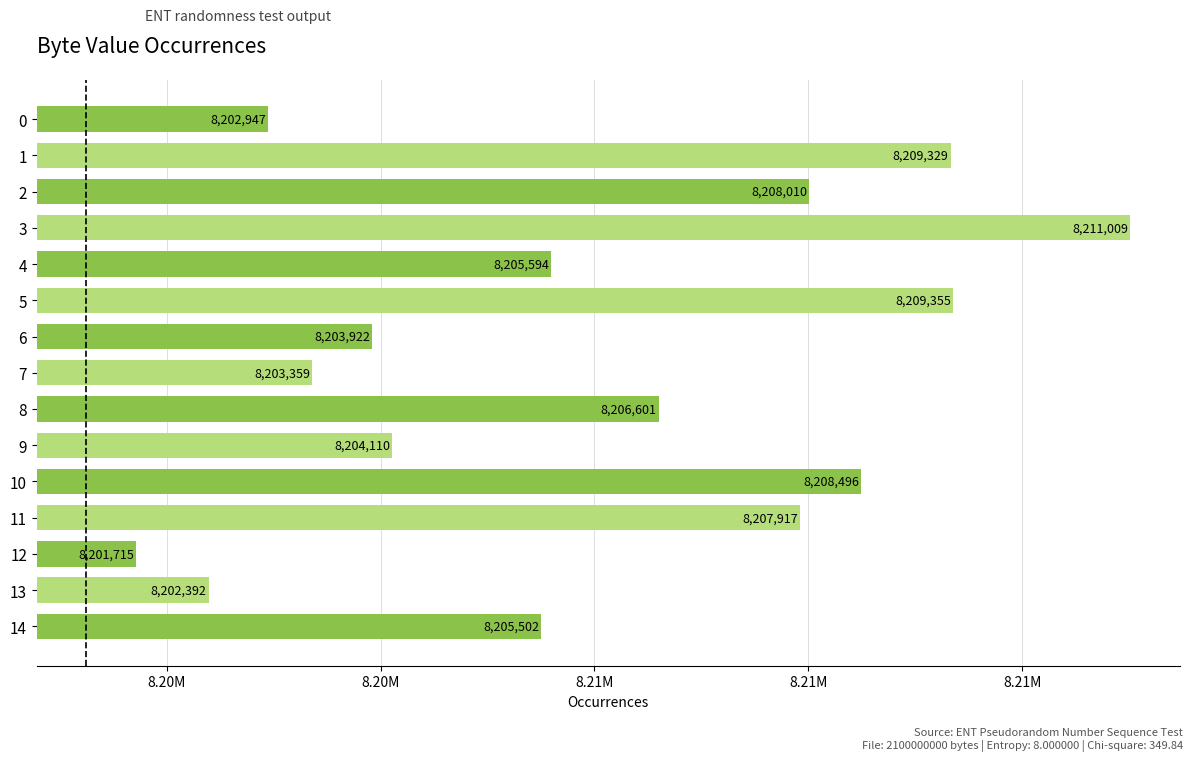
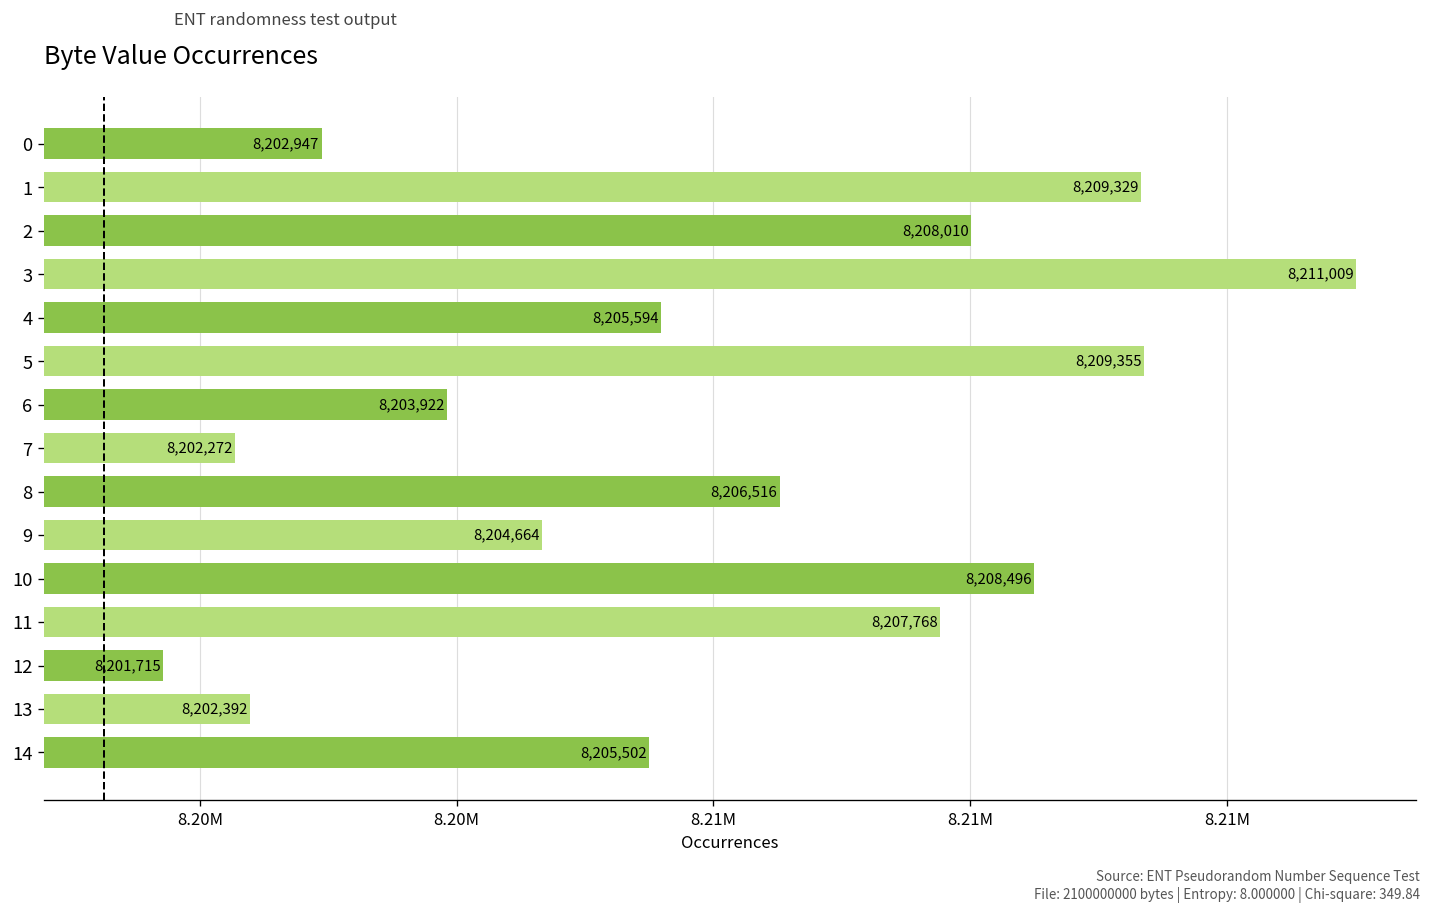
7: 8,203,359 -> 8,202,272
8: 8,206,601 -> 8,206,516
9: 8,204,110 -> 8,204,664
11: 8,207,917 -> 8,207,768
